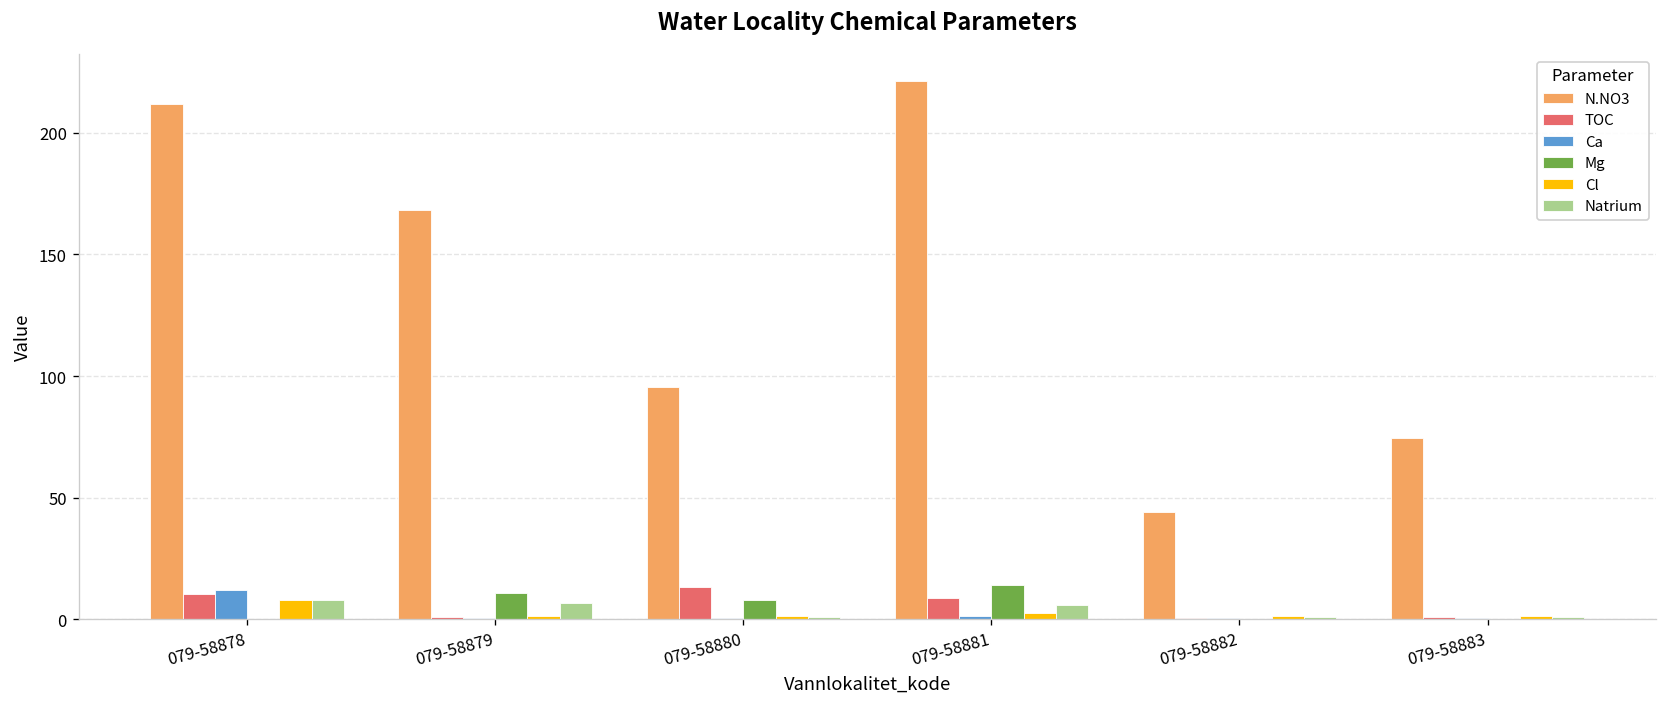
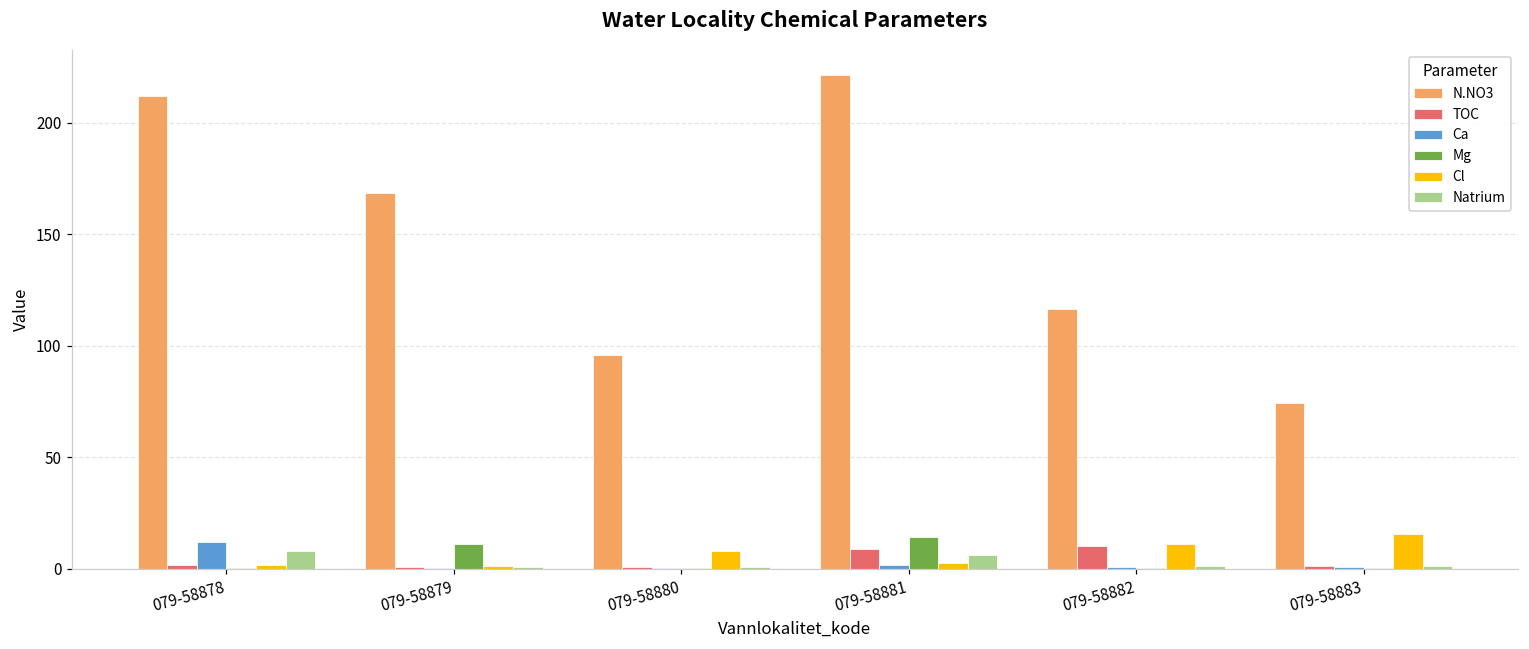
TOC, 079-58878: 11 -> 1
Cl, 079-58878: 8 -> 2
Natrium, 079-58879: 7 -> 1
TOC, 079-58880: 13 -> 1
Mg, 079-58880: 8 -> 0
Cl, 079-58880: 1 -> 8
N.NO3, 079-58882: 44 -> 117
TOC, 079-58882: 1 -> 10
Cl, 079-58882: 1 -> 11
Cl, 079-58883: 1 -> 16
